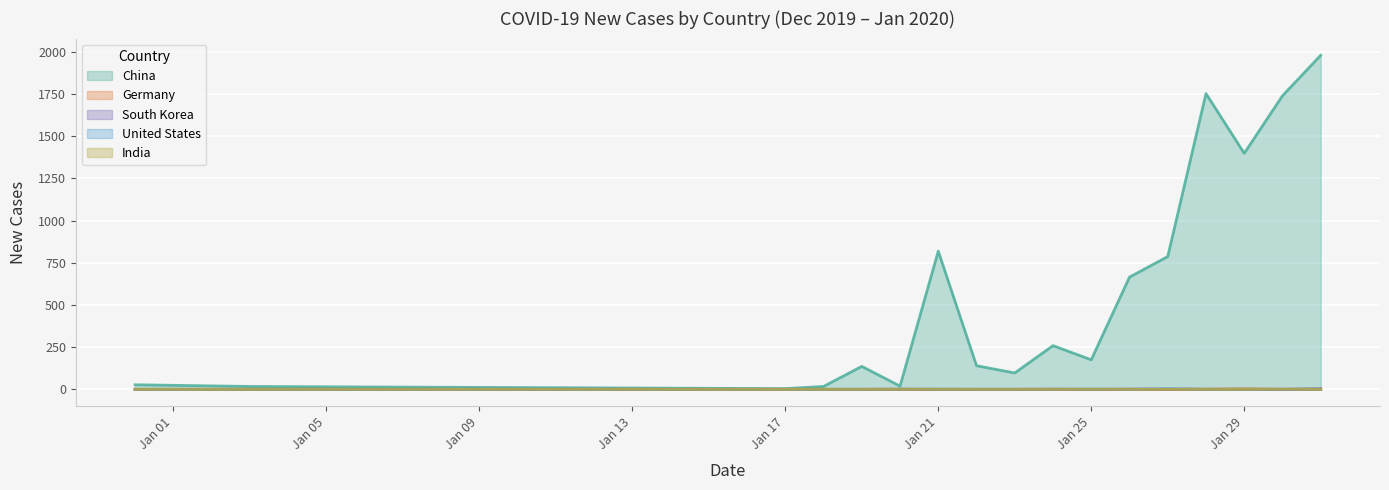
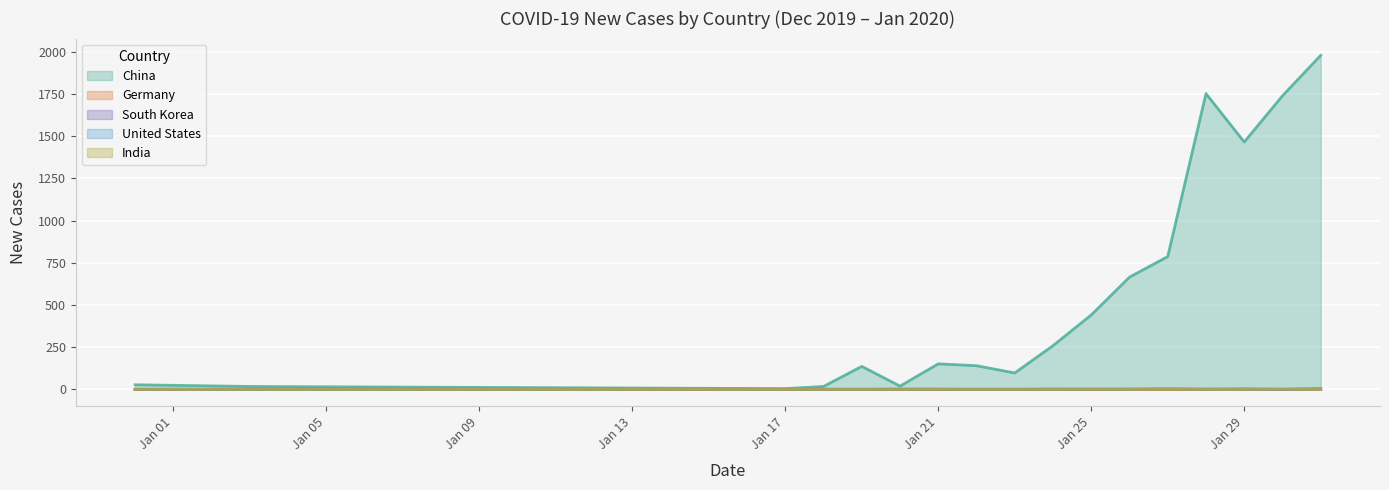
China, Jan 21: 820 -> 150
China, Jan 25: 180 -> 440
China, Jan 29: 1400 -> 1470
